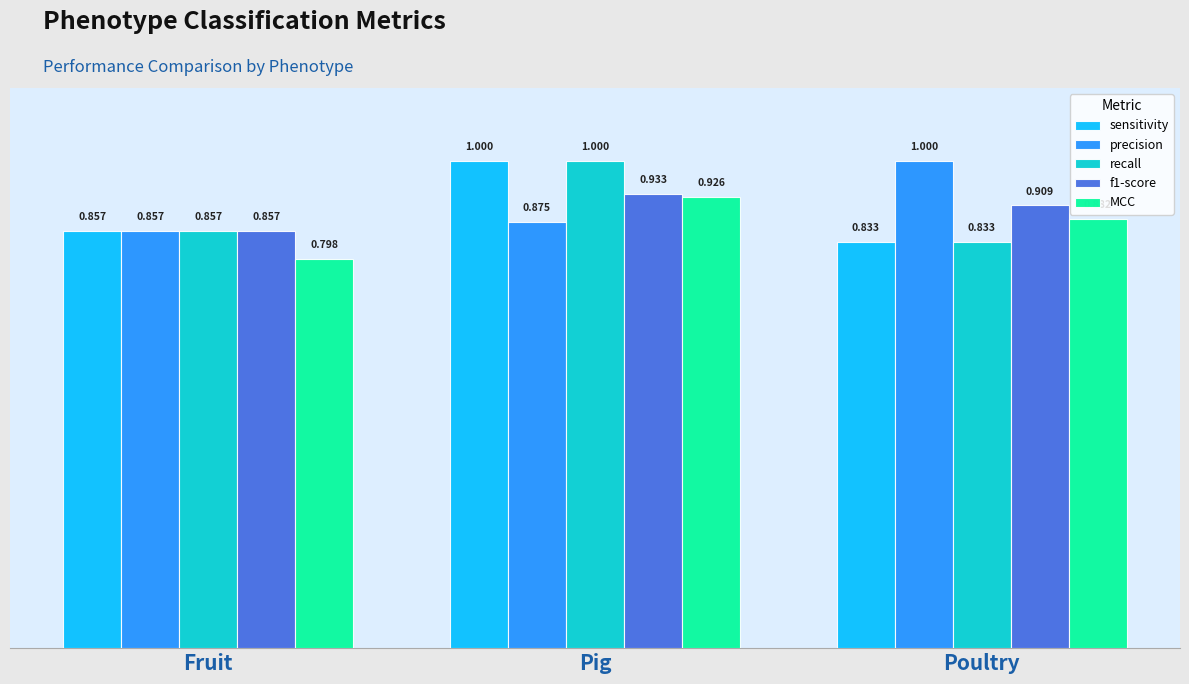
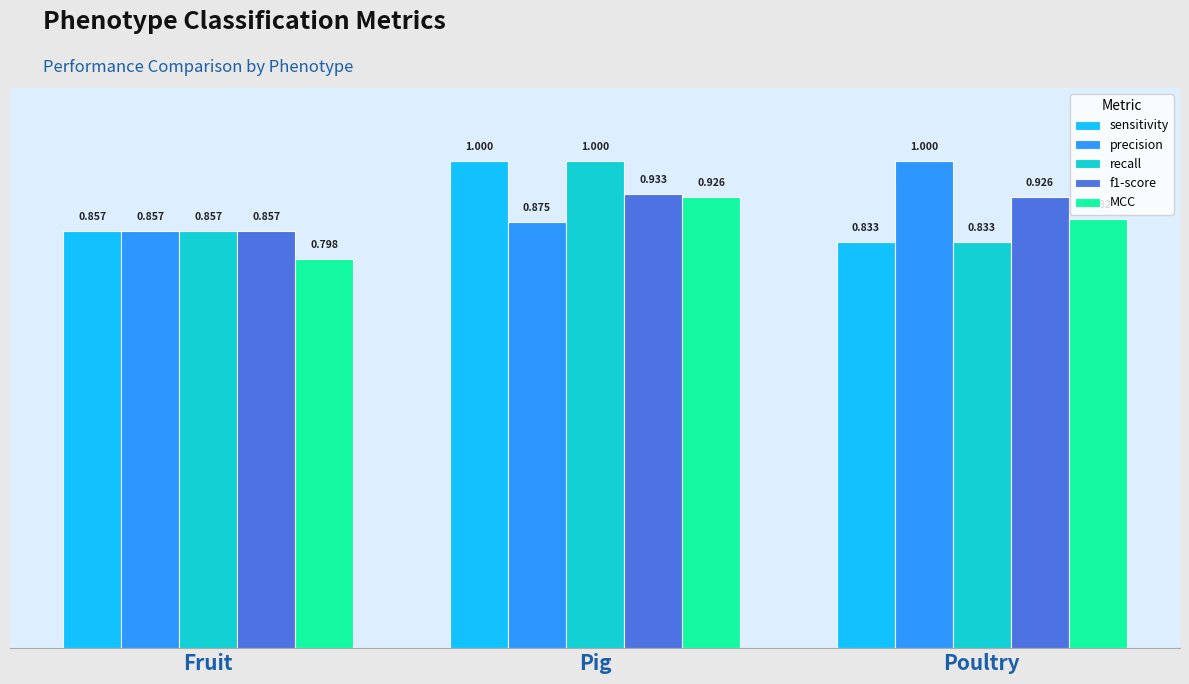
f1-score, Poultry: 0.909 -> 0.926
